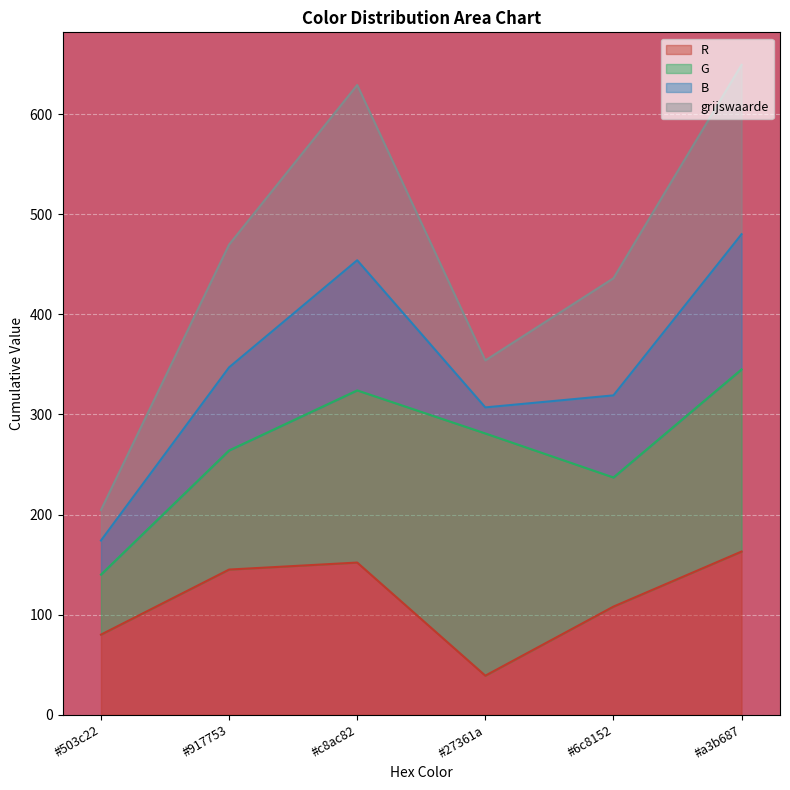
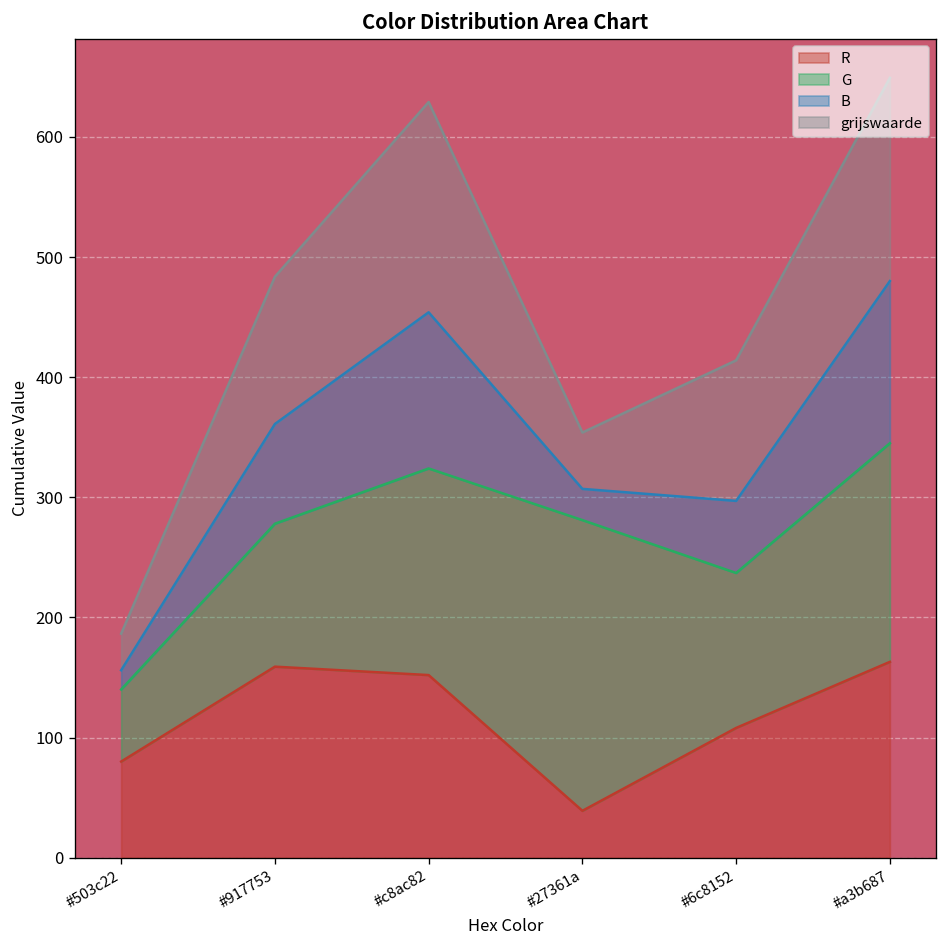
B, #503c22: 34 -> 16
R, #917753: 145 -> 159
B, #6c8152: 82 -> 60
